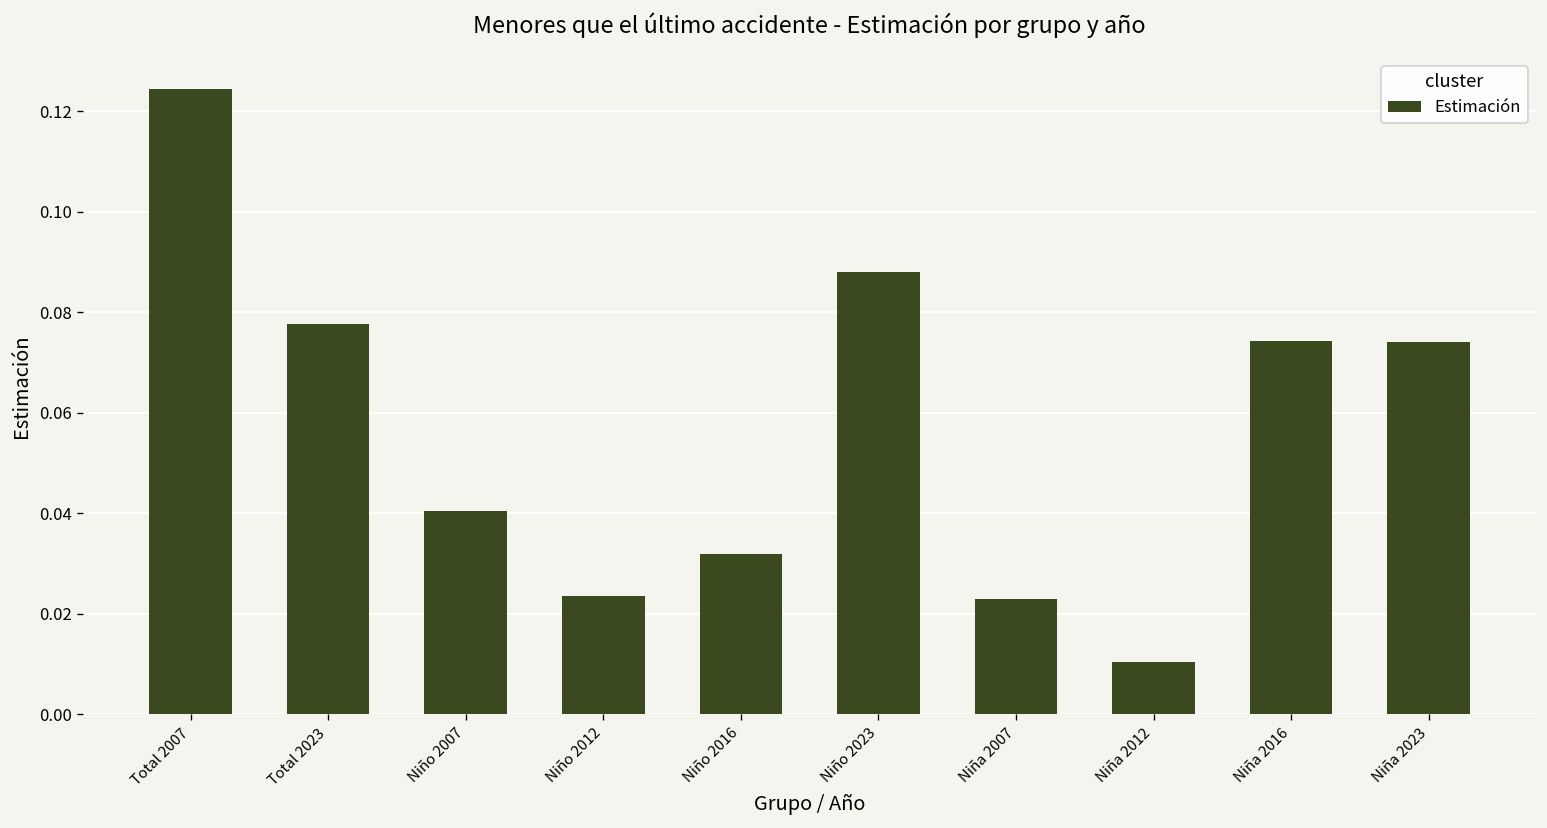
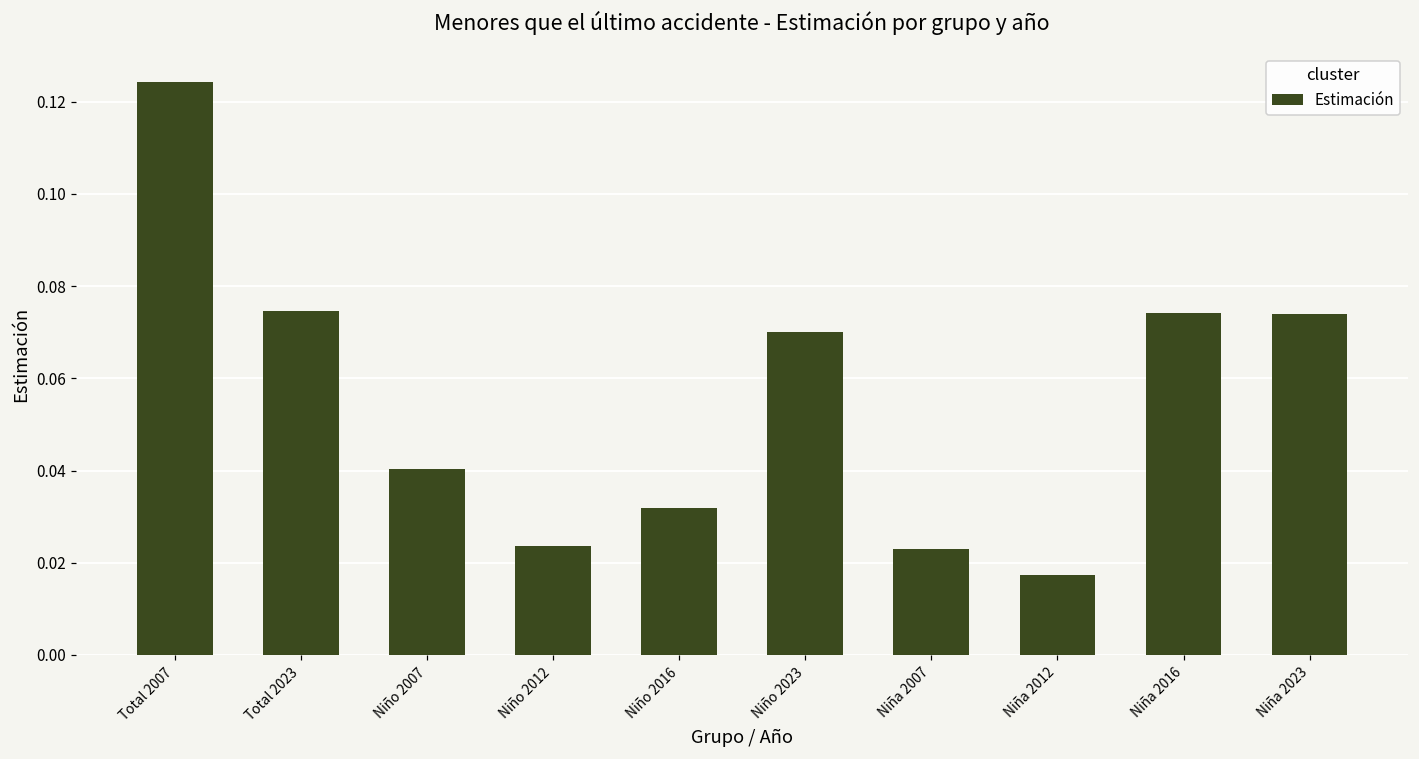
Total 2023: 0.078 -> 0.075
Niño 2023: 0.088 -> 0.070
Niña 2012: 0.010 -> 0.017
